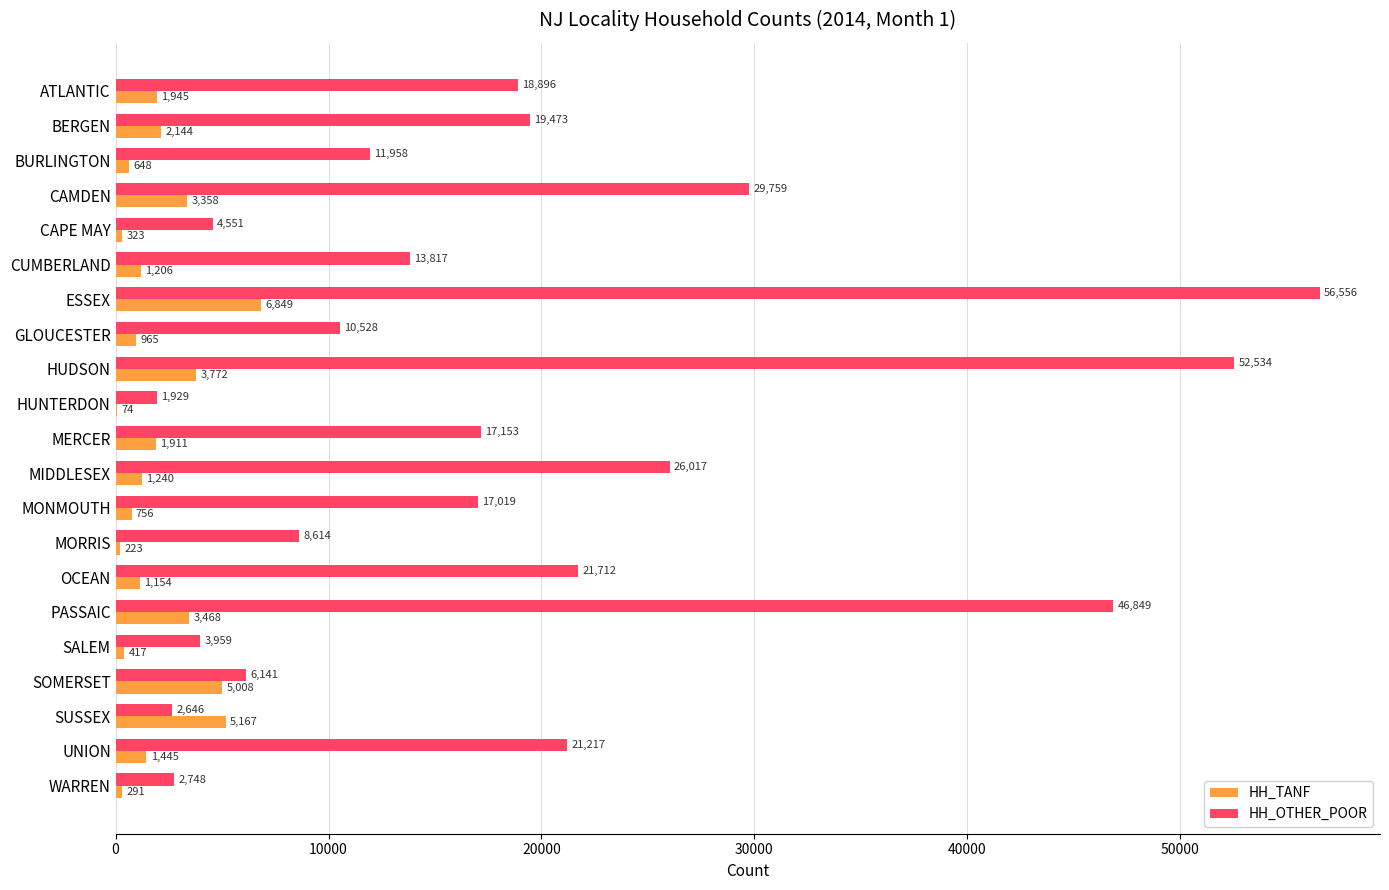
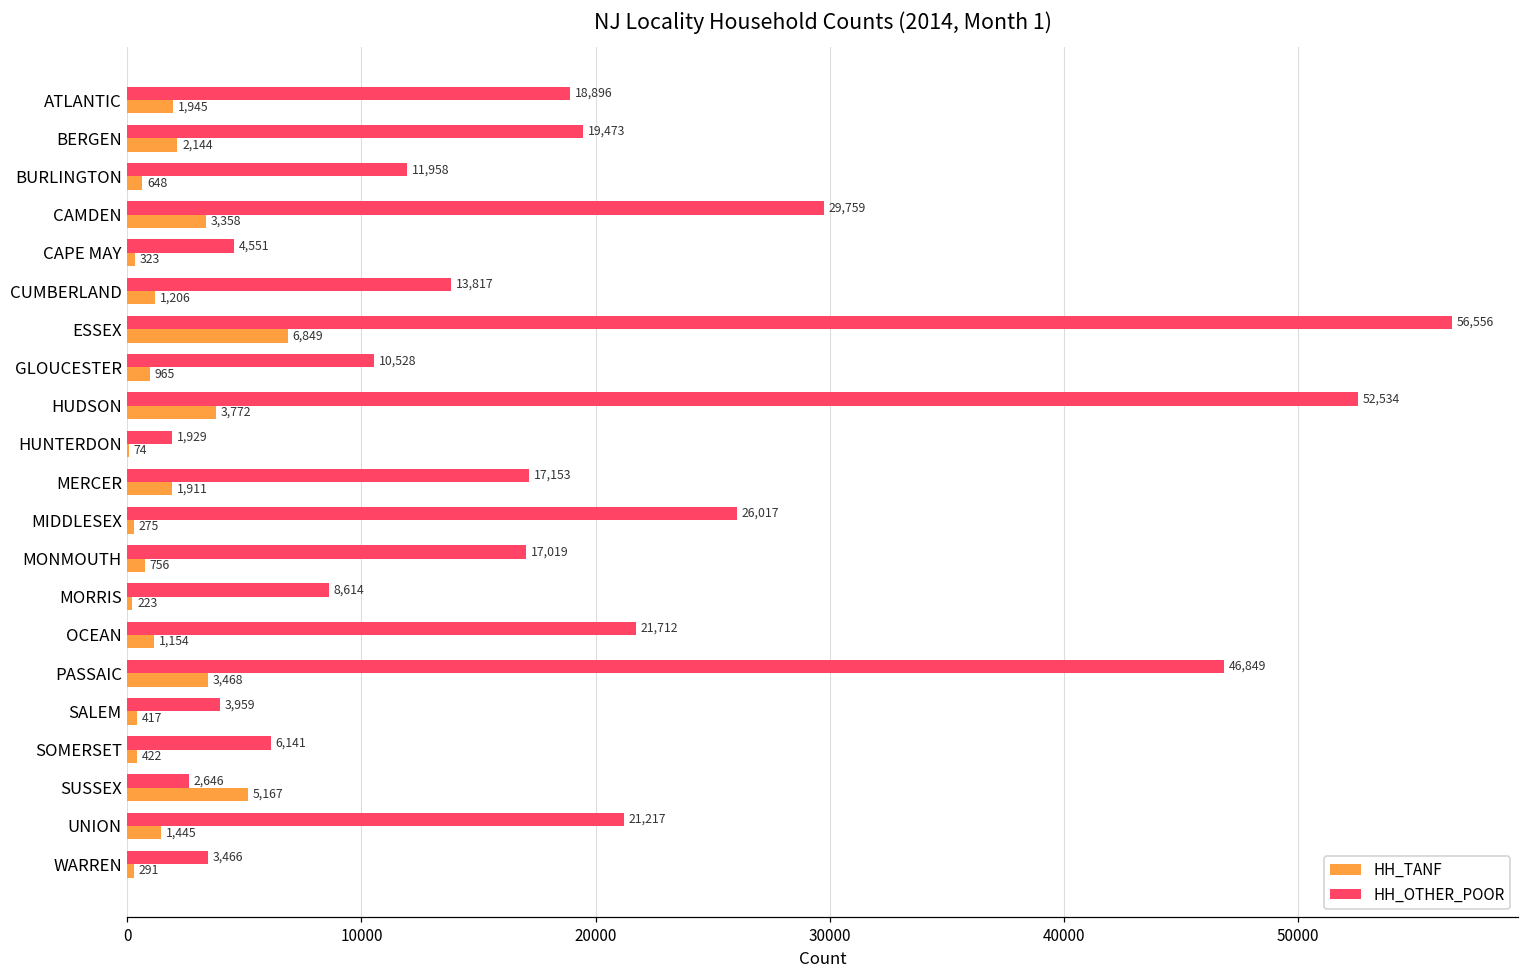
HH_TANF, MIDDLESEX: 1,240 -> 275
HH_TANF, SOMERSET: 5,008 -> 422
HH_OTHER_POOR, WARREN: 2,748 -> 3,466
